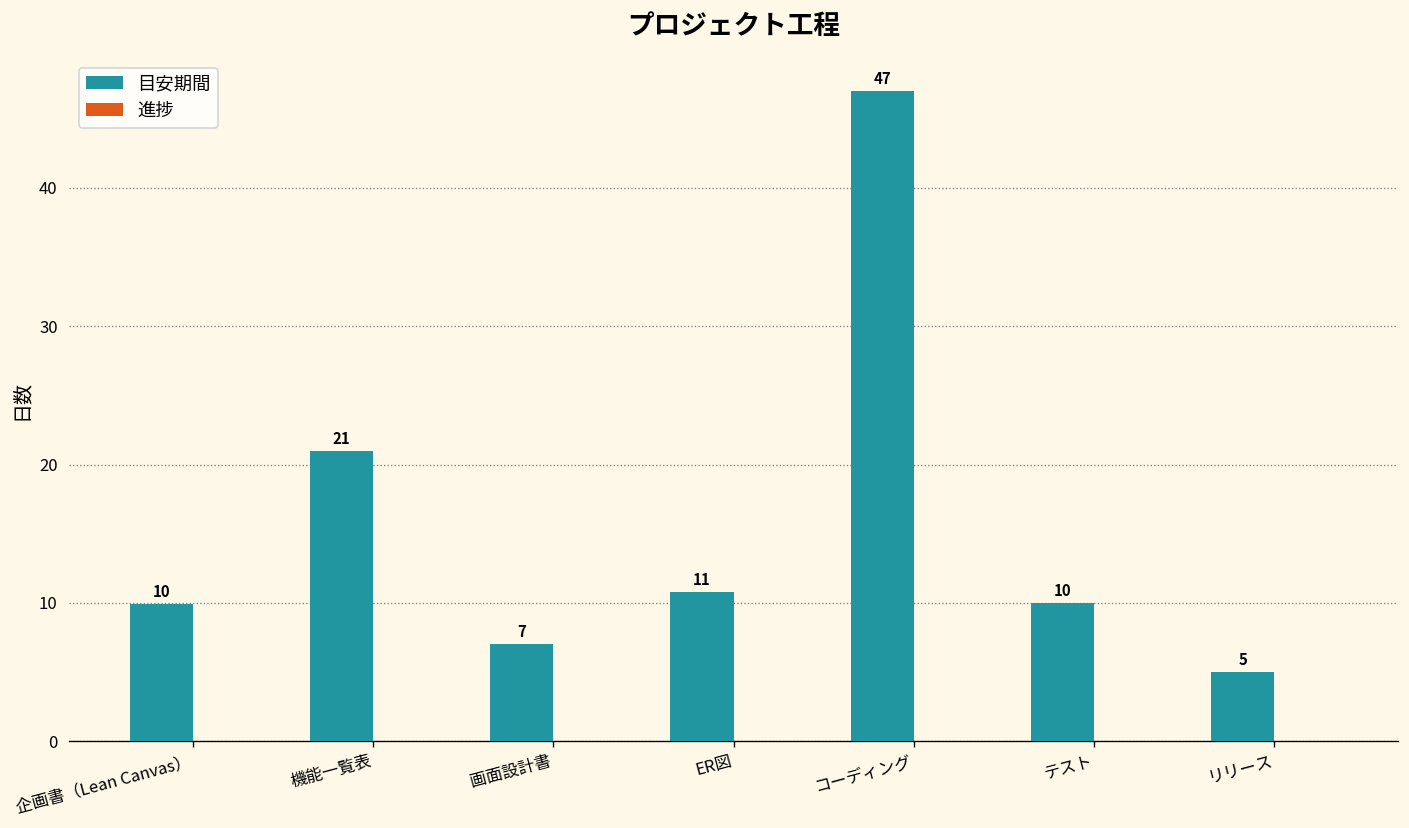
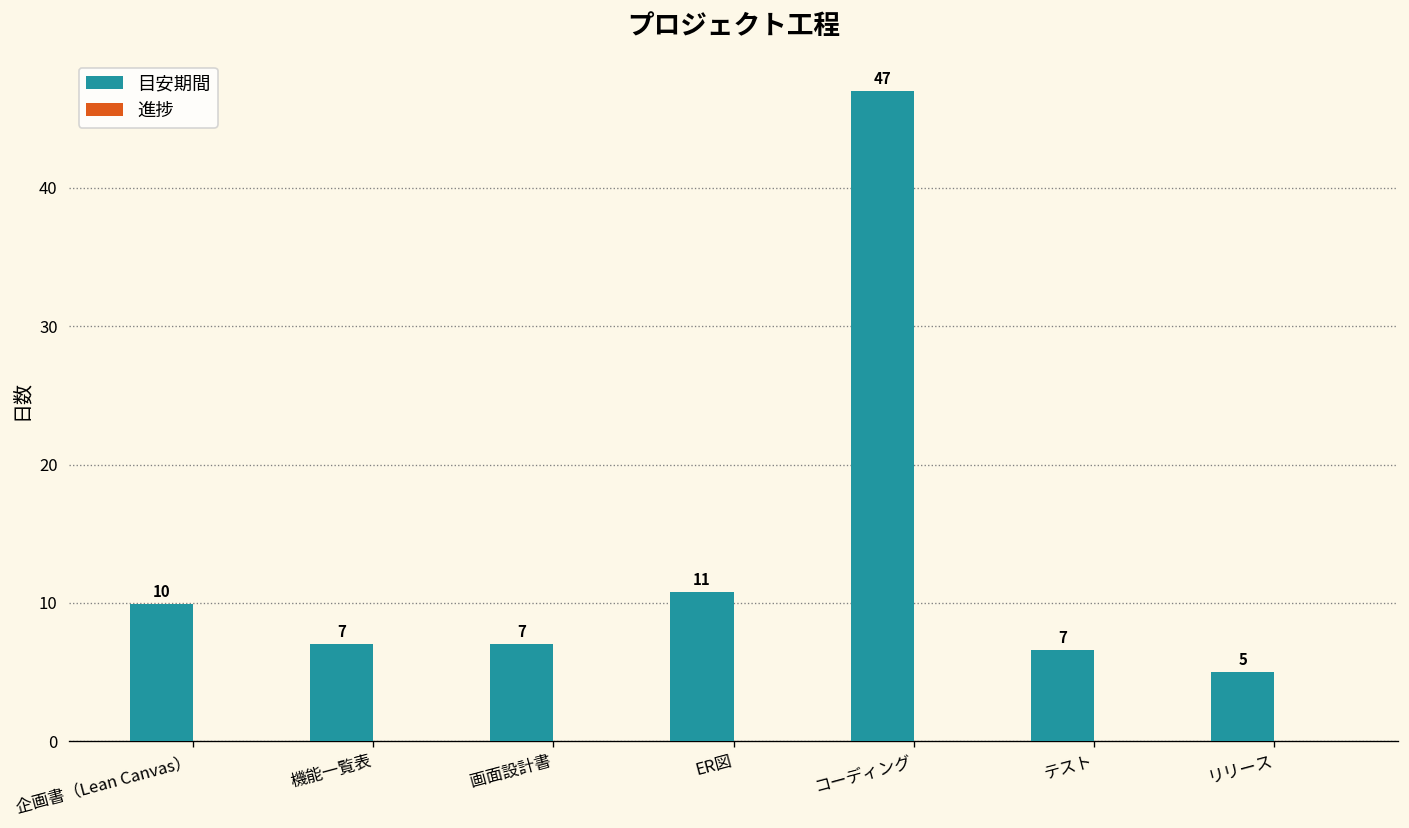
目安期間, 機能一覧表: 21 -> 7
目安期間, テスト: 10 -> 7
